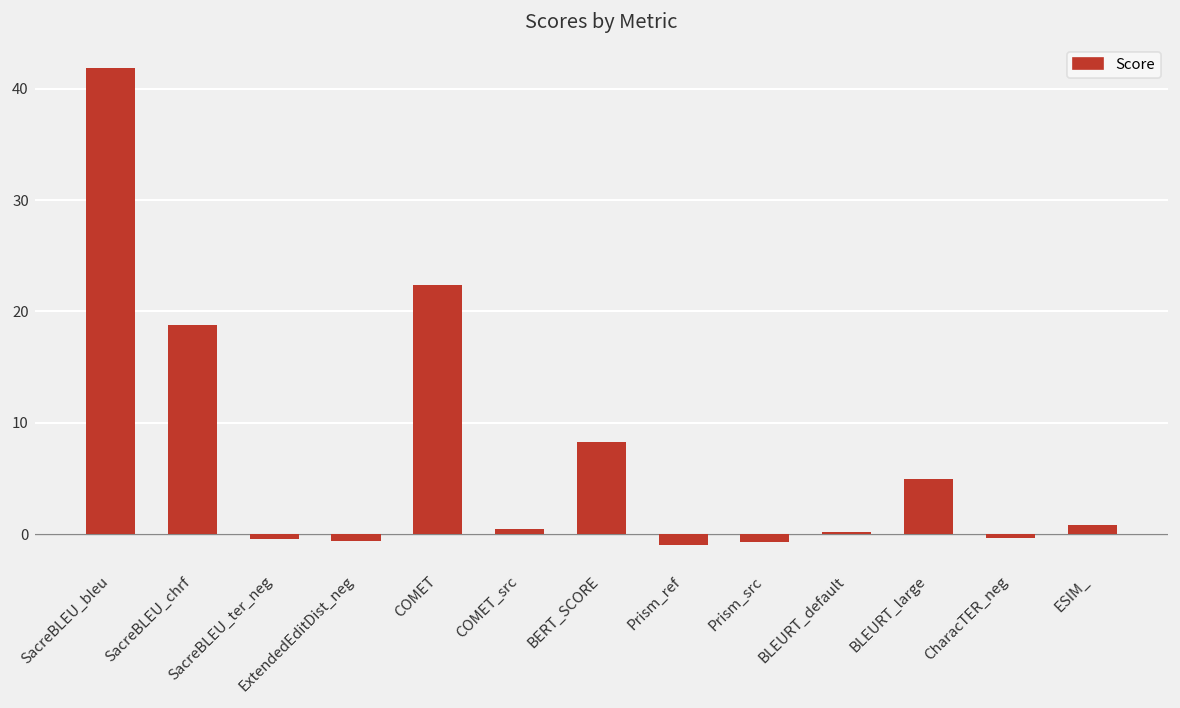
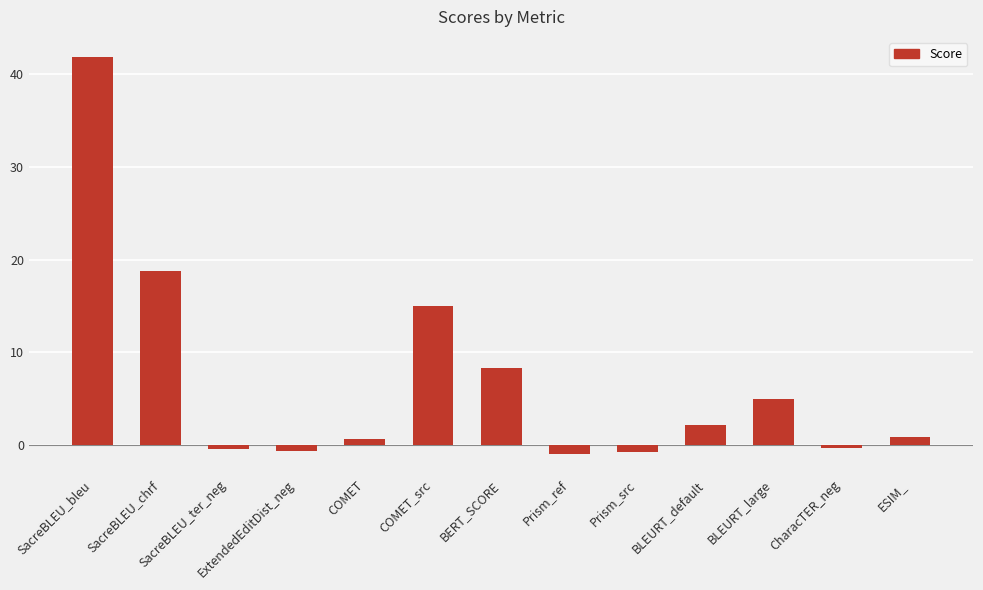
COMET: 22 -> 1
COMET_src: 0 -> 15
BLEURT_default: 0 -> 2
